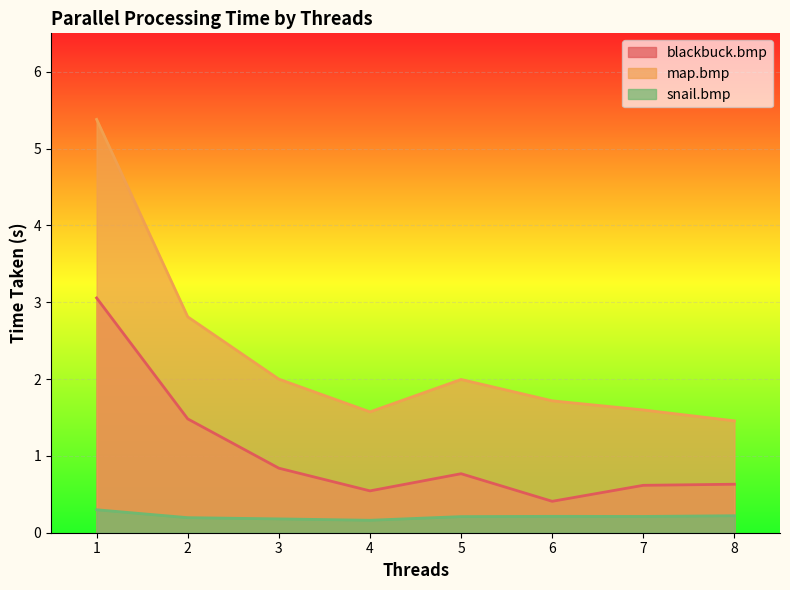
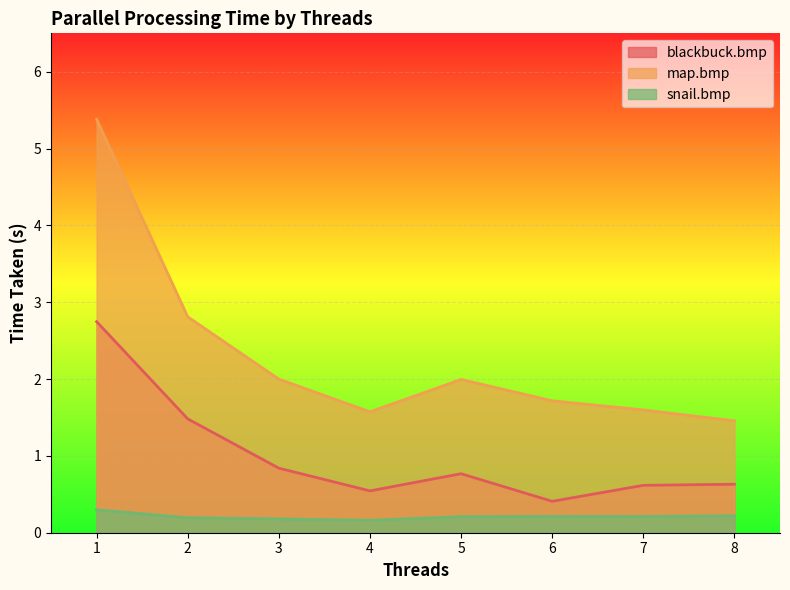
blackbuck.bmp, 1: 3.1 -> 2.7
